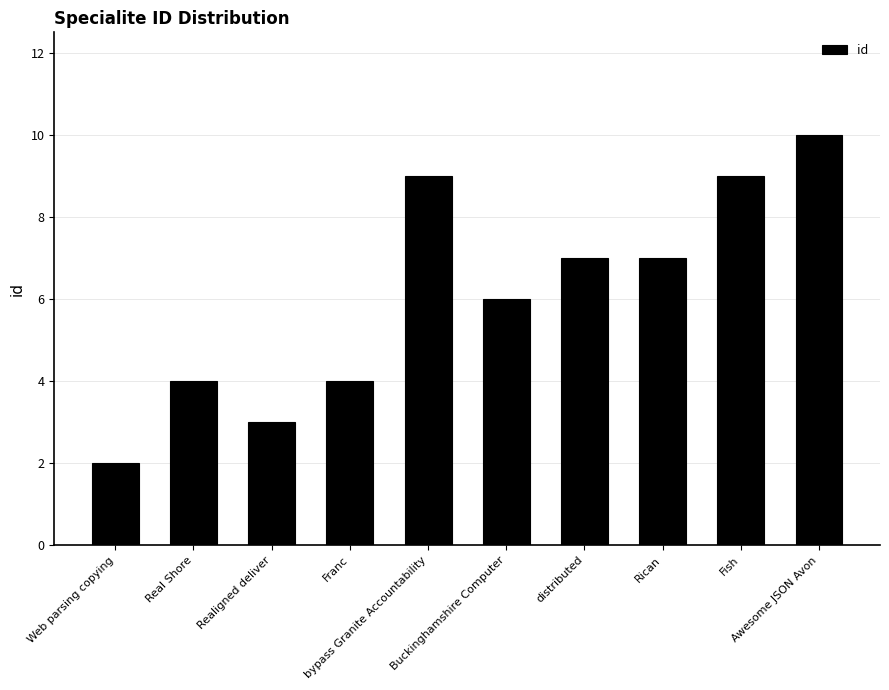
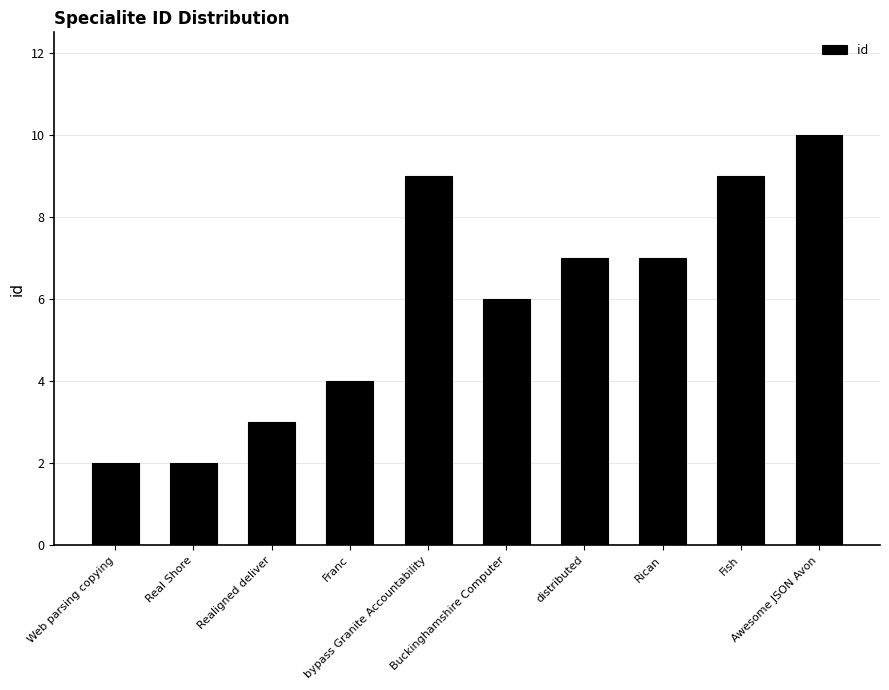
Real Shore: 4 -> 2
